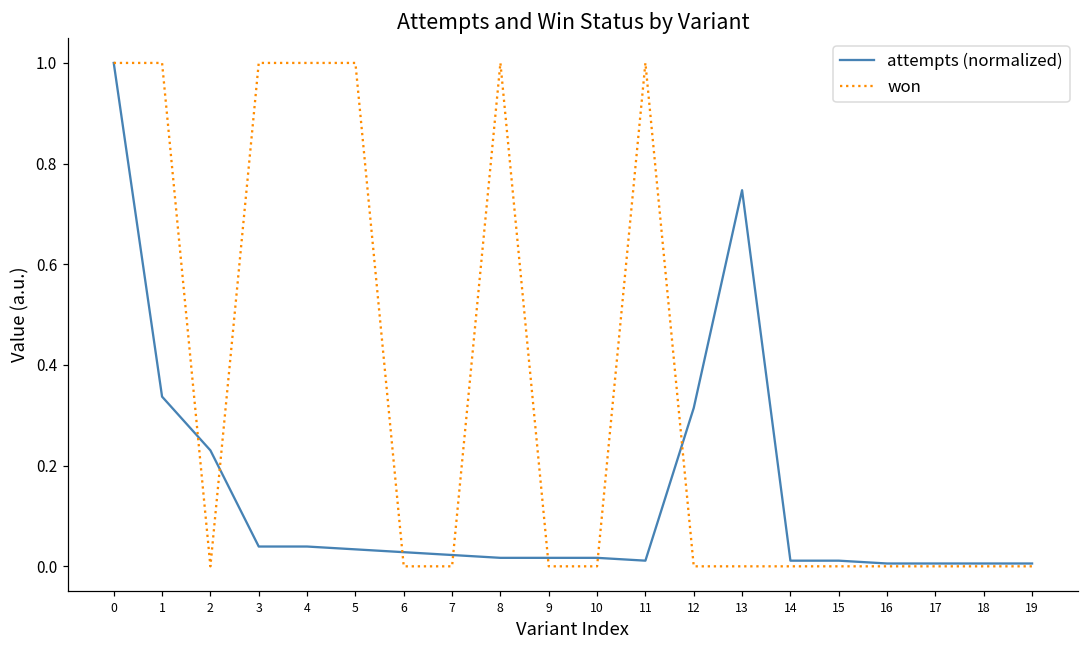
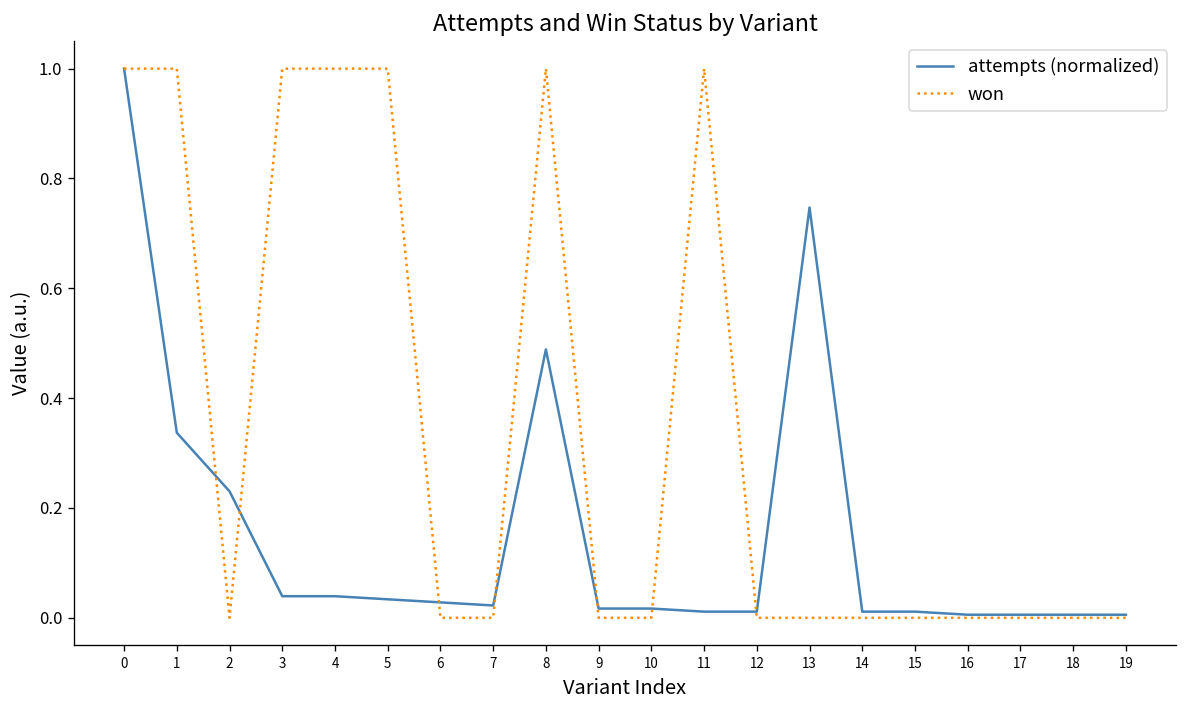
attempts (normalized), 8: 0.02 -> 0.49
attempts (normalized), 12: 0.31 -> 0.01
